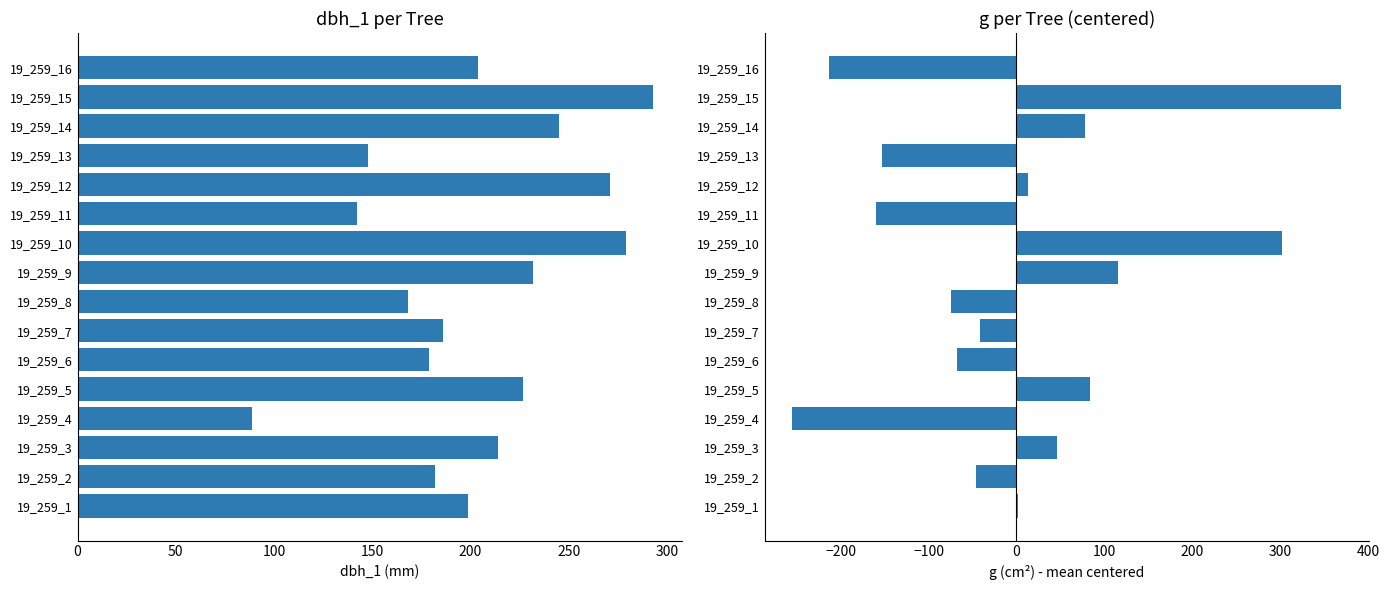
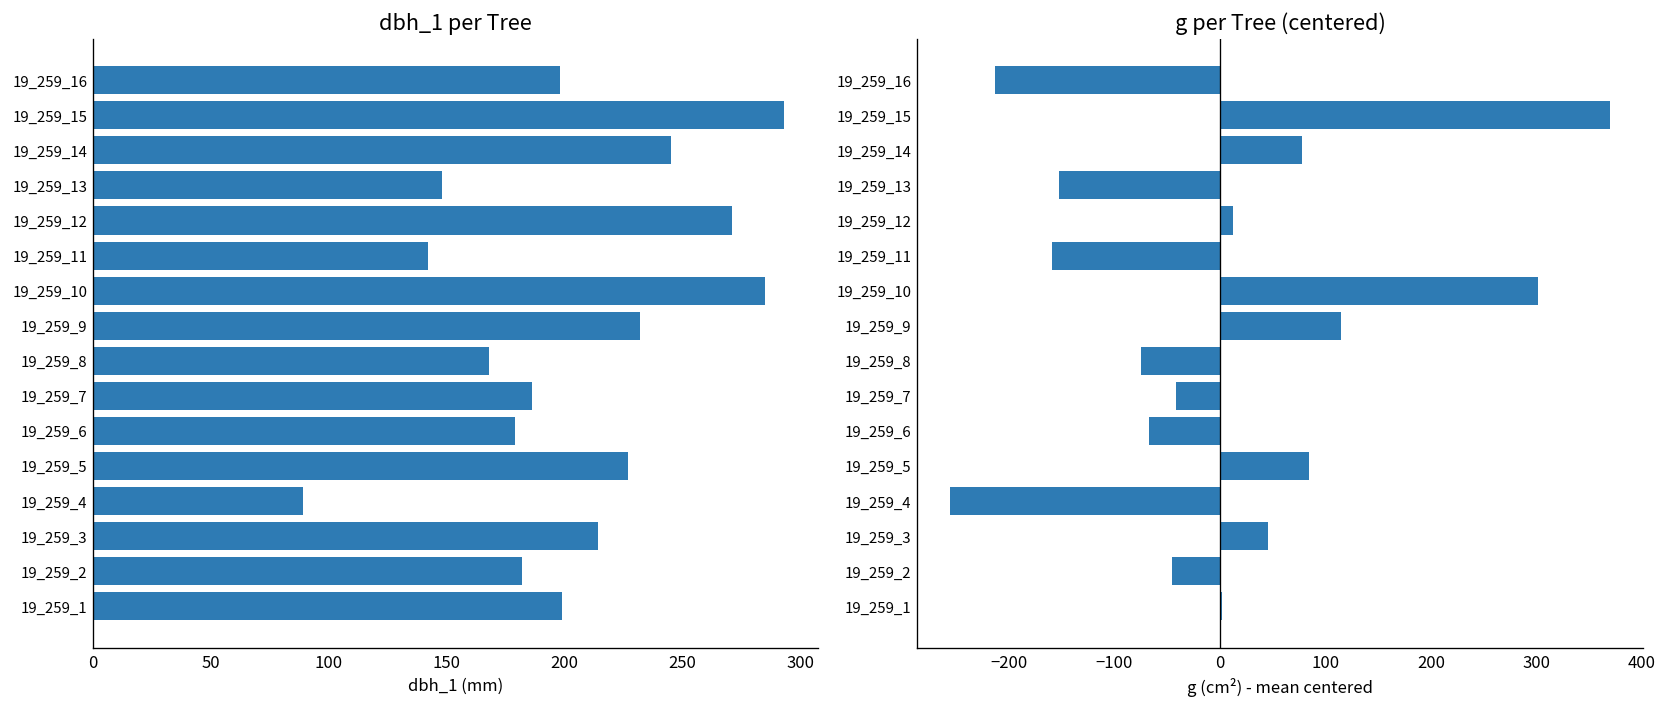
dbh_1 per Tree, 19_259_16: 204 -> 198
dbh_1 per Tree, 19_259_10: 279 -> 285
